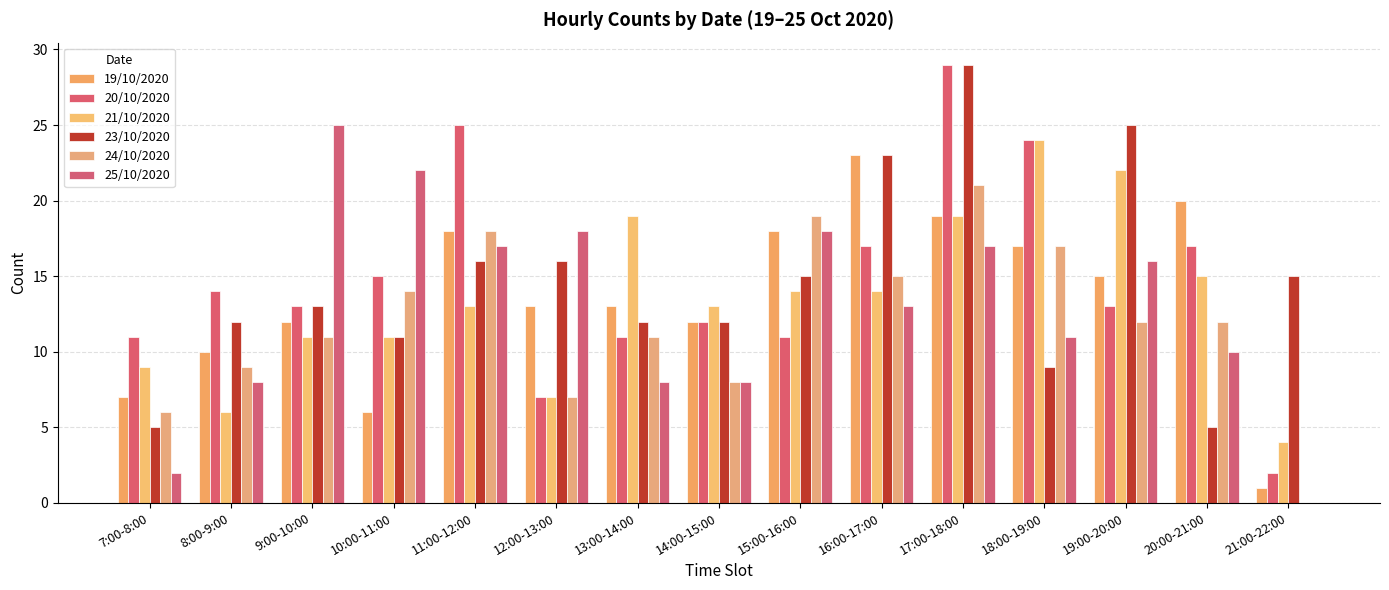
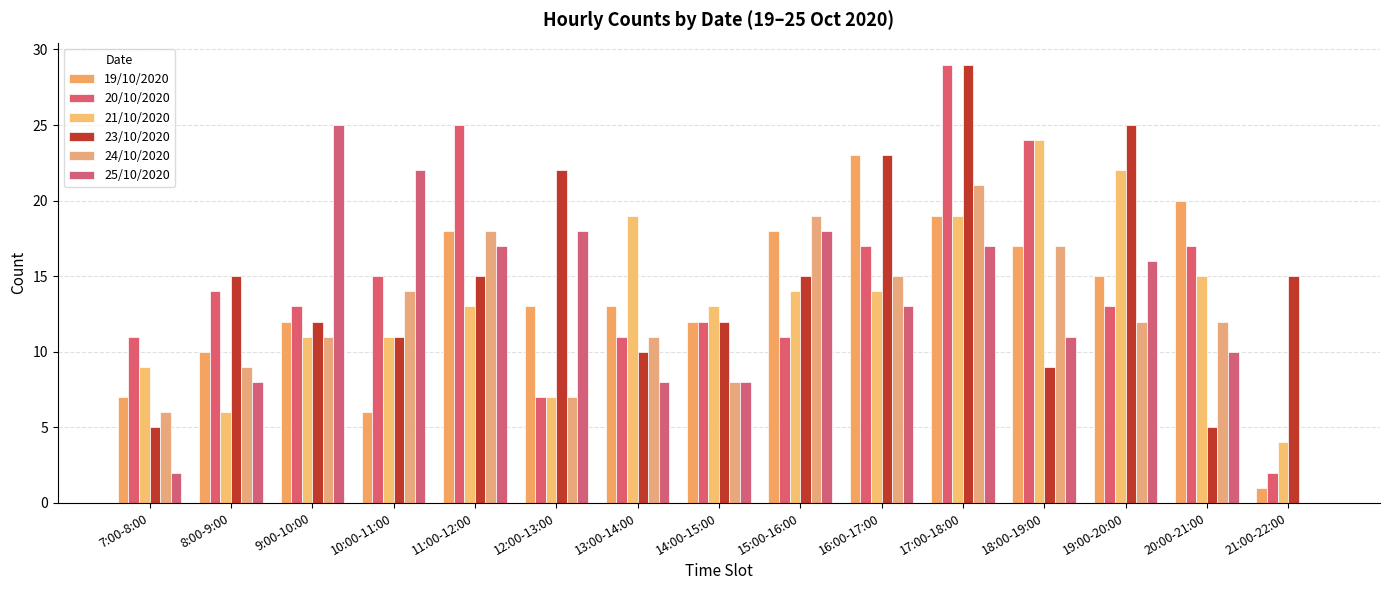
23/10/2020, 8:00-9:00: 12 -> 15
23/10/2020, 9:00-10:00: 13 -> 12
23/10/2020, 11:00-12:00: 16 -> 15
23/10/2020, 12:00-13:00: 16 -> 22
23/10/2020, 13:00-14:00: 12 -> 10
